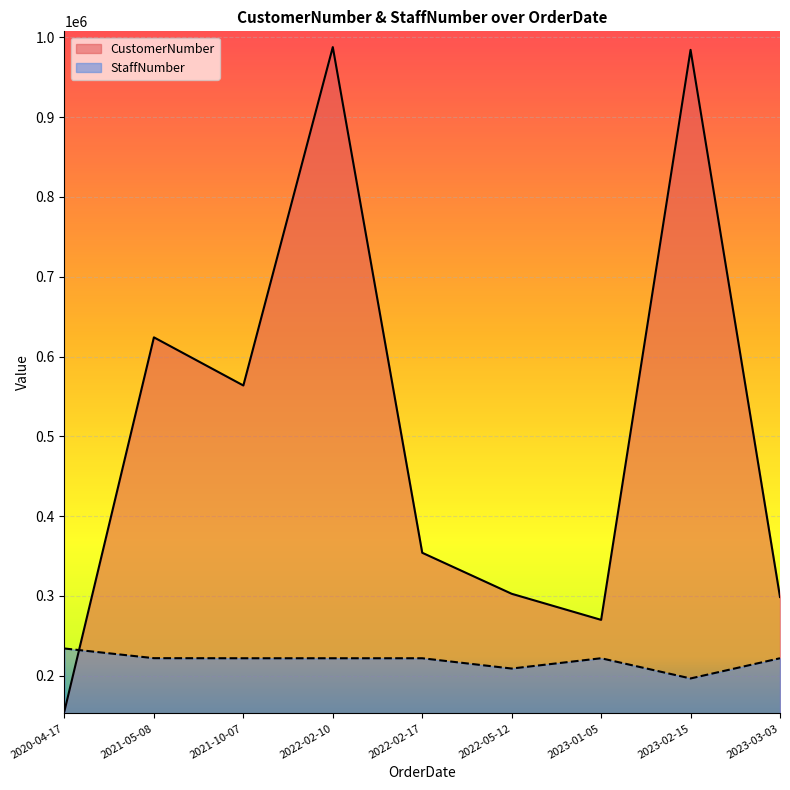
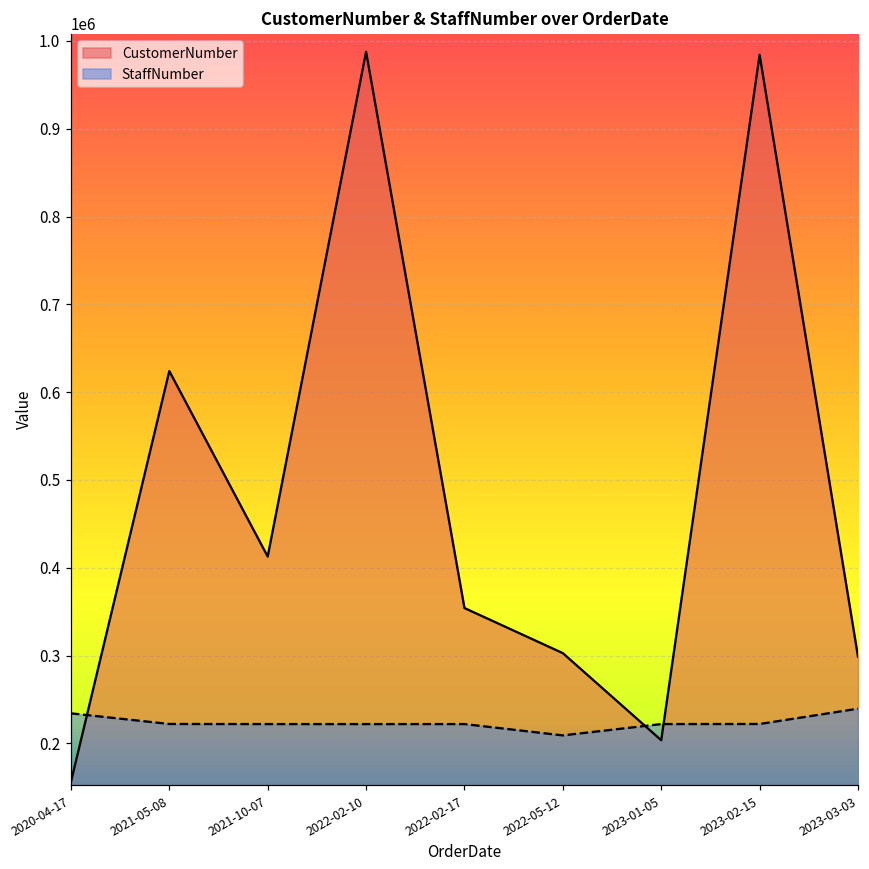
CustomerNumber, 2021-10-07: 560000 -> 410000
CustomerNumber, 2023-01-05: 270000 -> 200000
StaffNumber, 2023-02-15: 200000 -> 220000
StaffNumber, 2023-03-03: 220000 -> 240000
